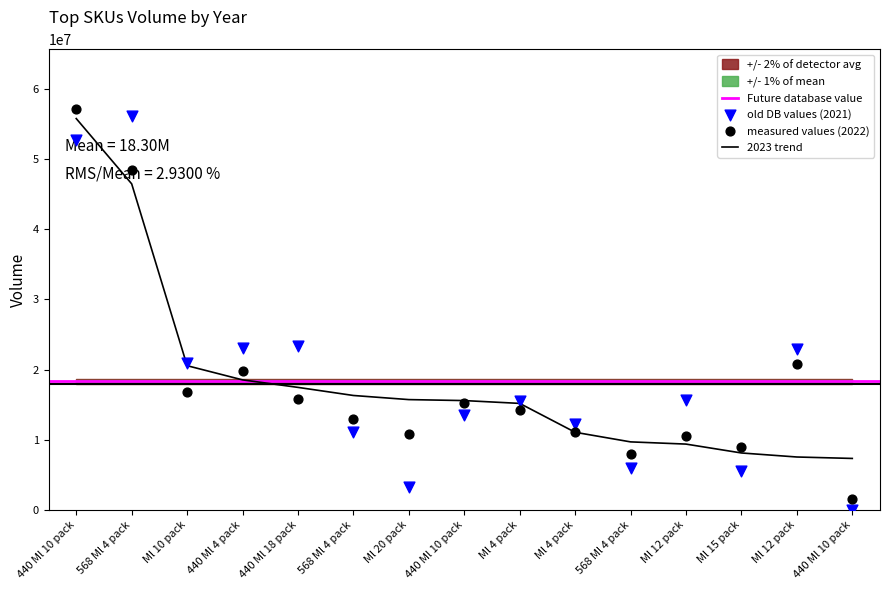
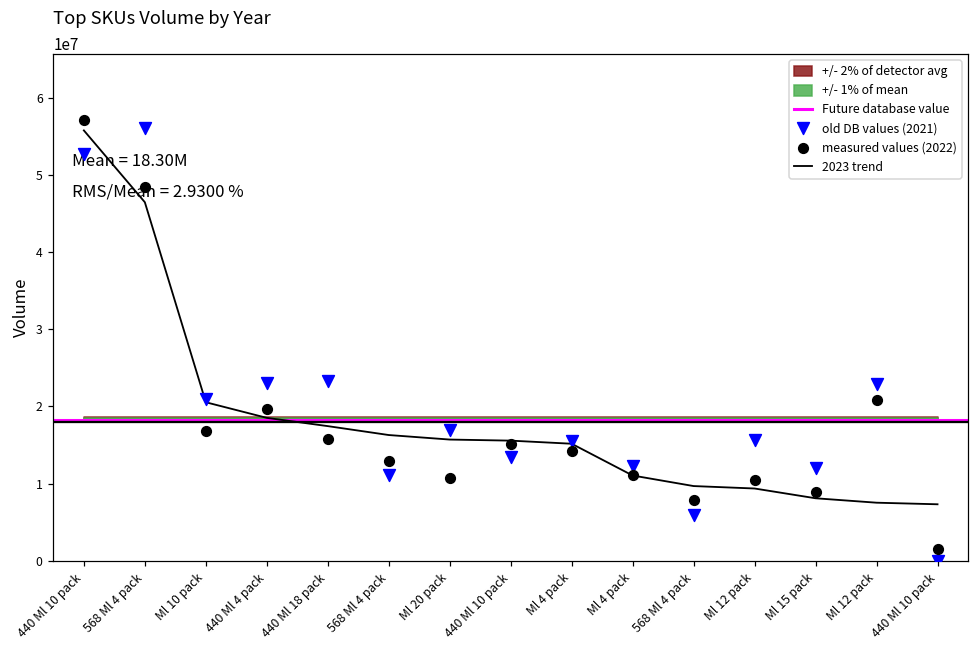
old DB values (2021), Ml 20 pack: 3000000 -> 17000000
old DB values (2021), Ml 15 pack: 5000000 -> 12000000
